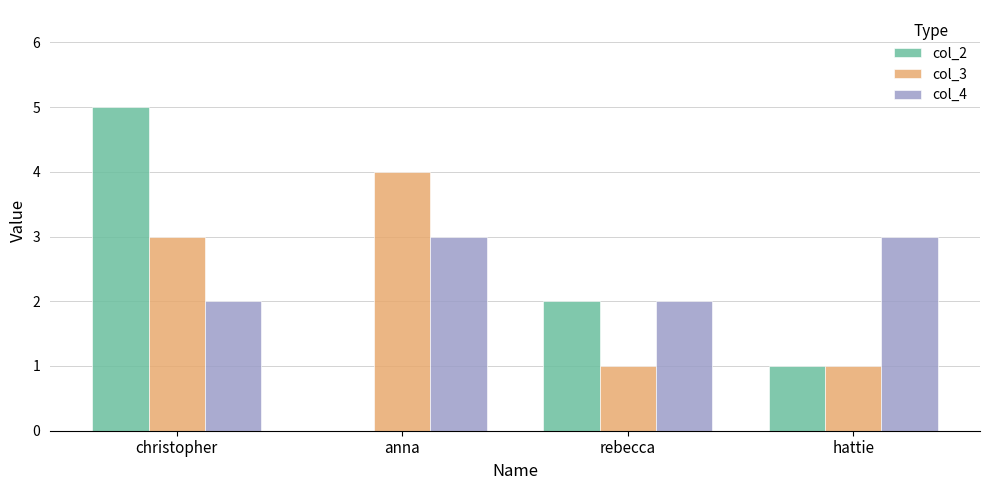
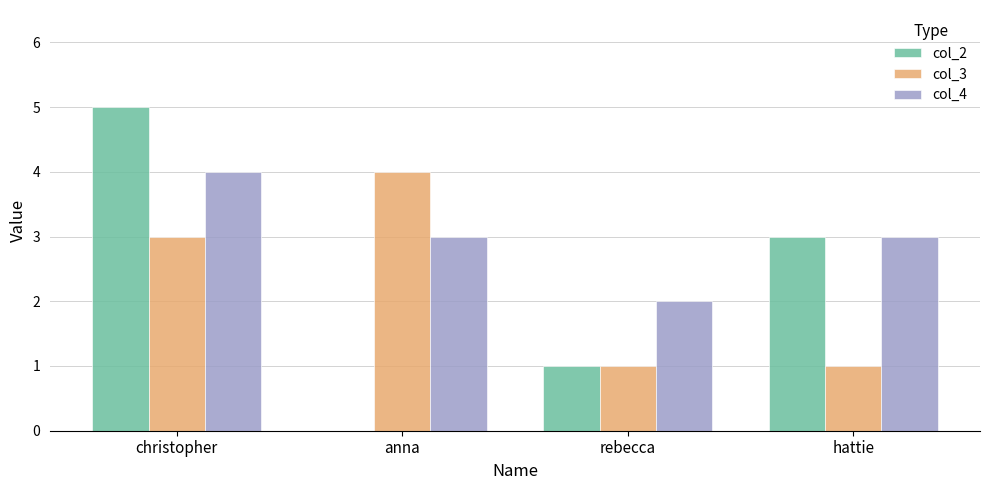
col_4, christopher: 2 -> 4
col_2, rebecca: 2 -> 1
col_2, hattie: 1 -> 3
